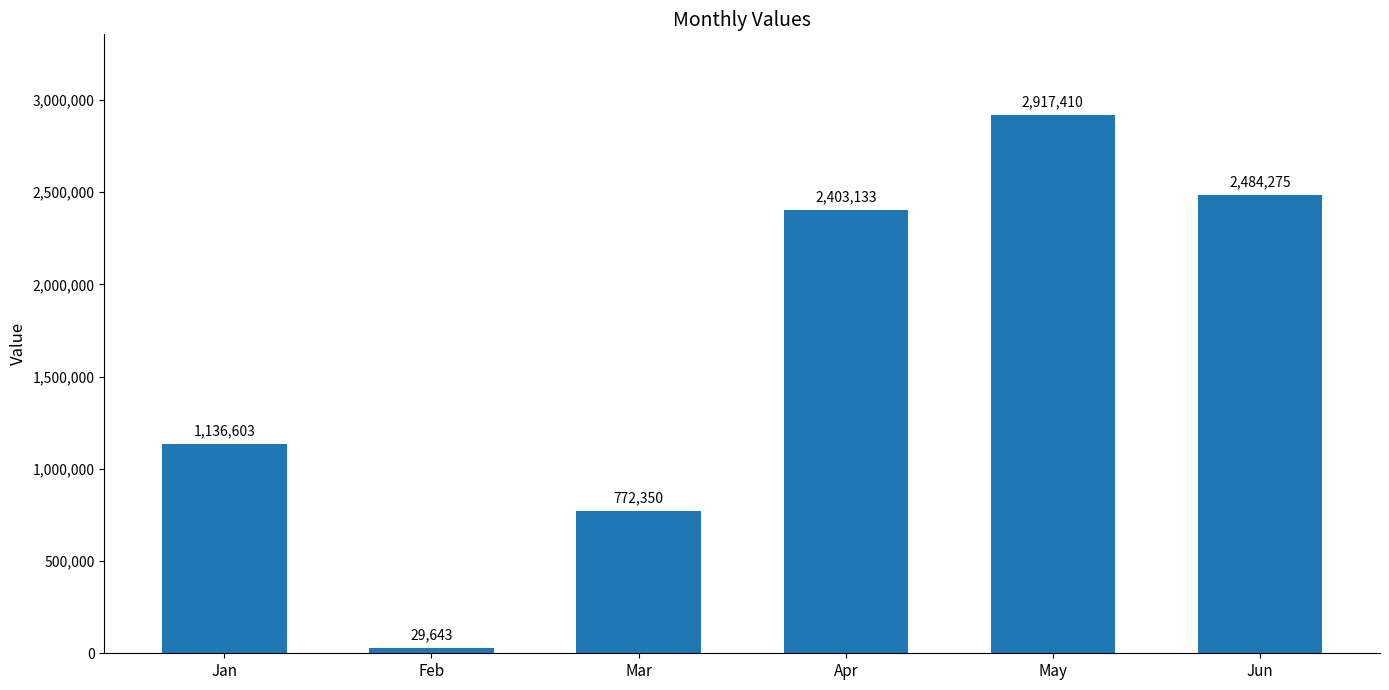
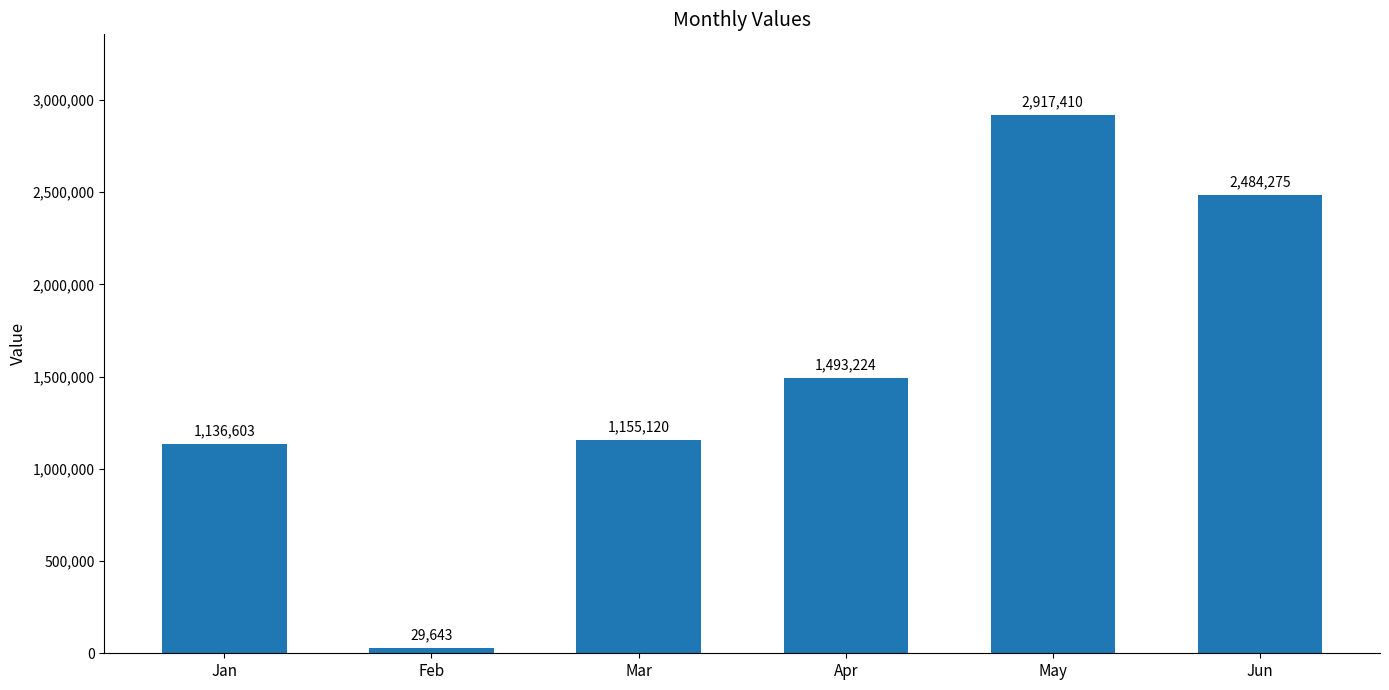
Mar: 772,350 -> 1,155,120
Apr: 2,403,133 -> 1,493,224
